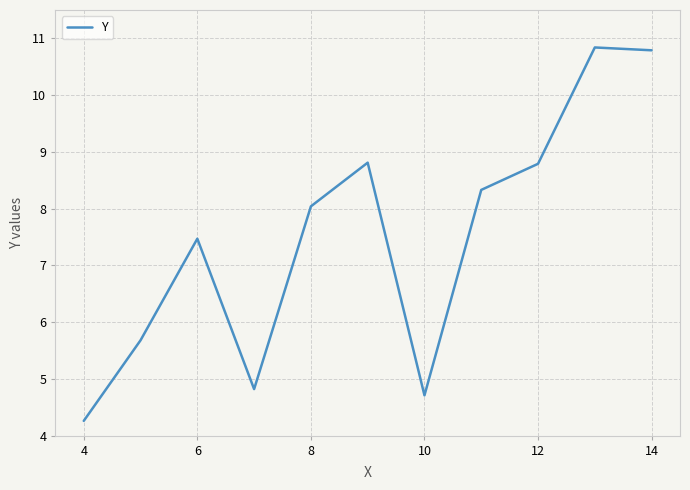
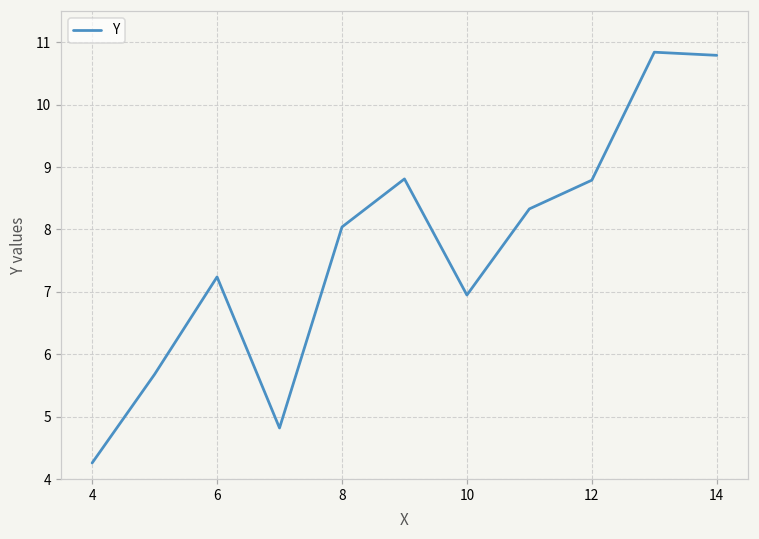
6: 7.5 -> 7.2
10: 4.7 -> 7.0
